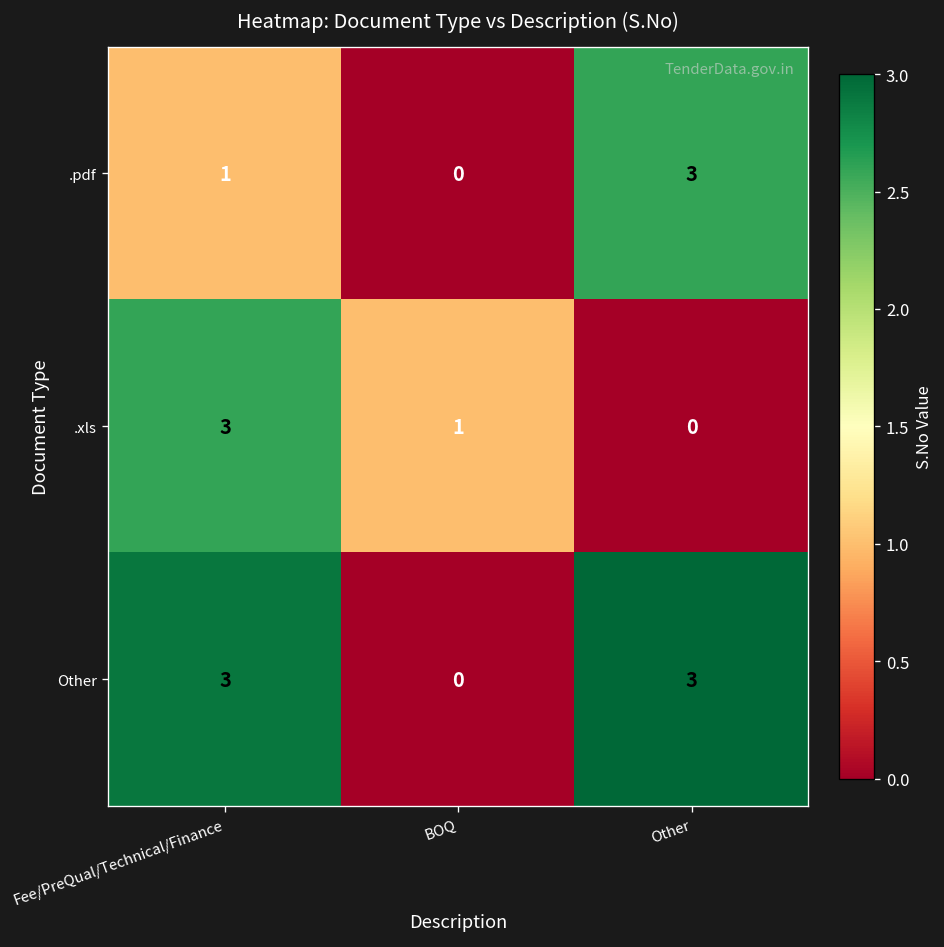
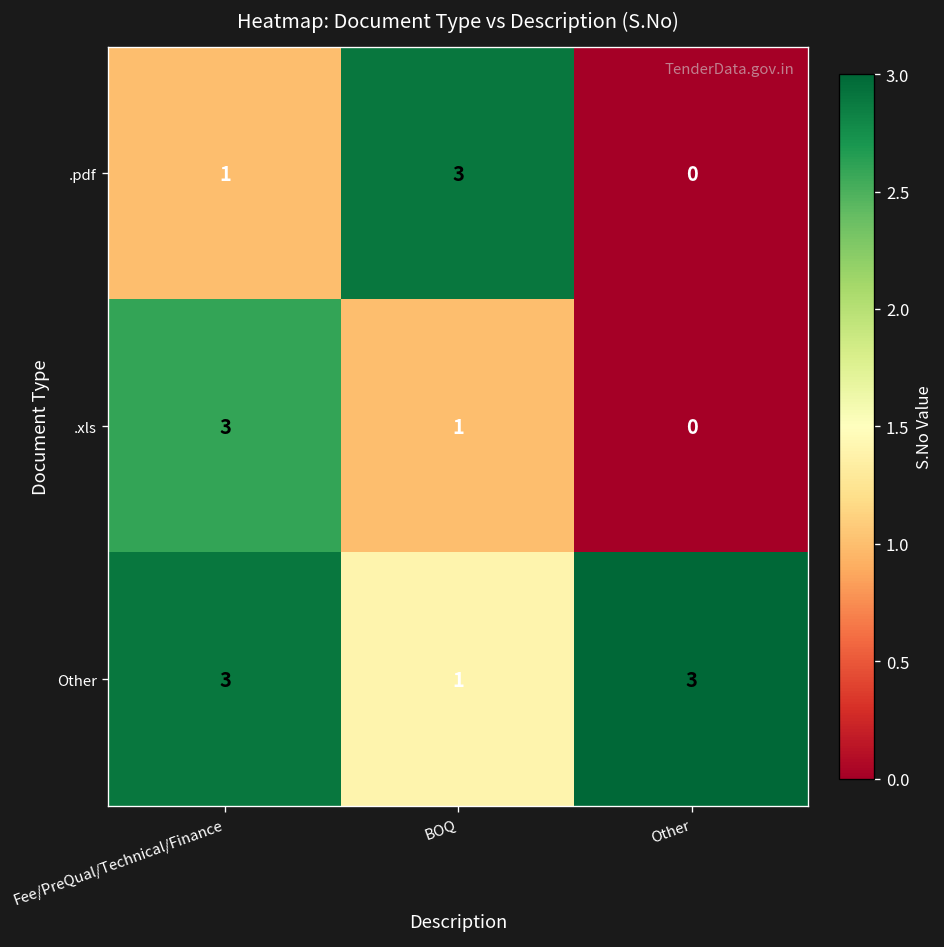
.pdf, BOQ: 0 -> 3
.pdf, Other: 3 -> 0
Other, BOQ: 0 -> 1
